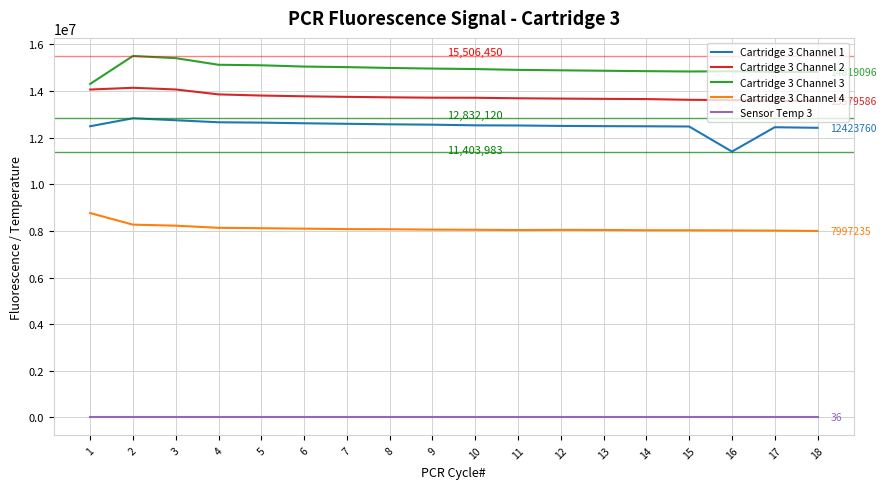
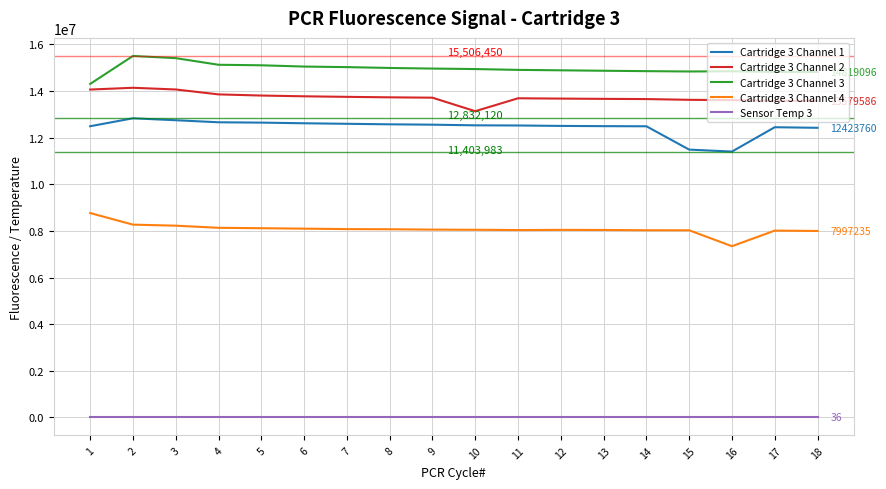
Cartridge 3 Channel 2, 10: 13700000 -> 13100000
Cartridge 3 Channel 1, 15: 12500000 -> 11500000
Cartridge 3 Channel 4, 16: 8000000 -> 7300000
